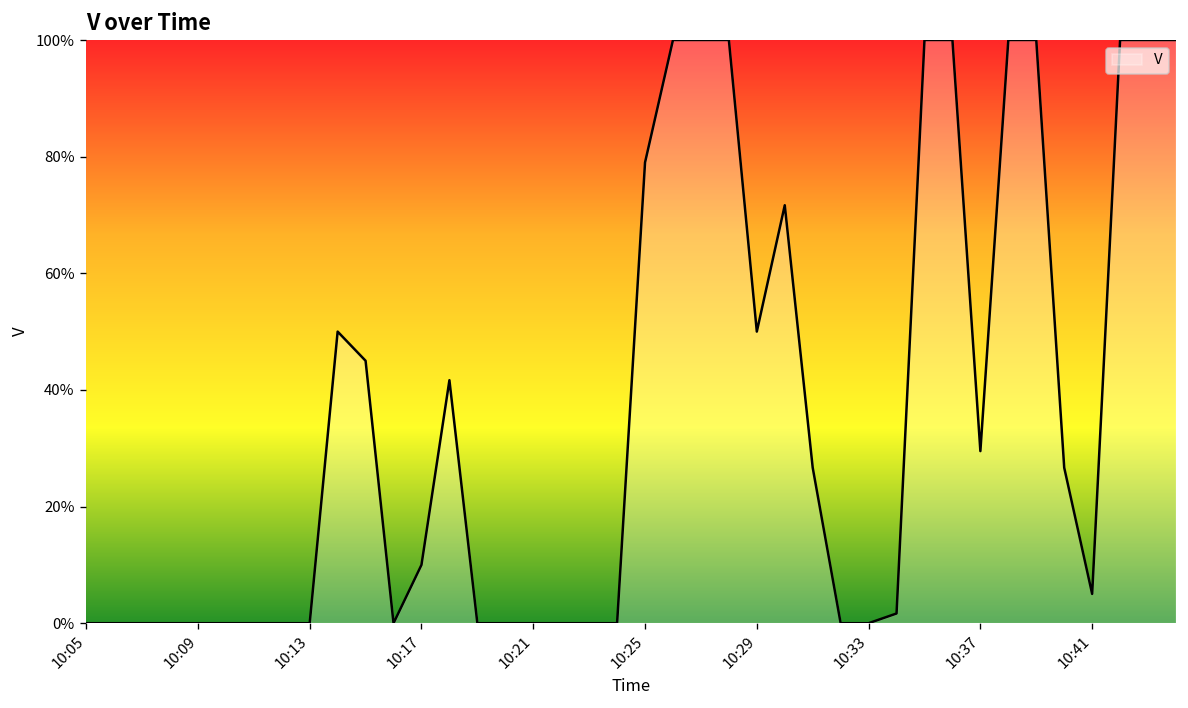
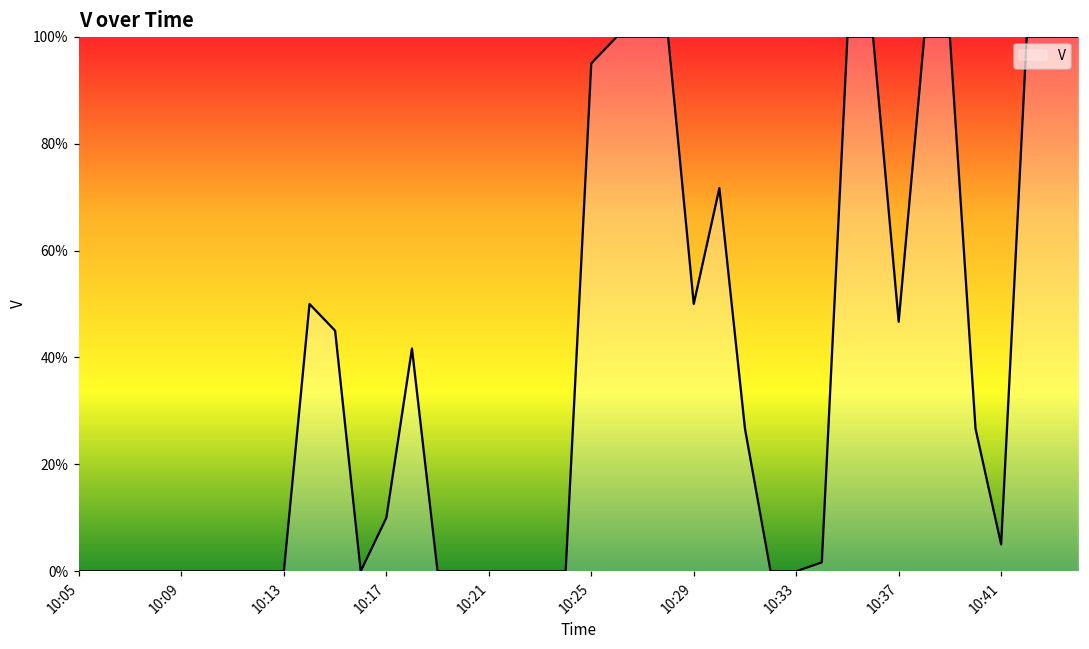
10:25: 79% -> 95%
10:37: 30% -> 47%
